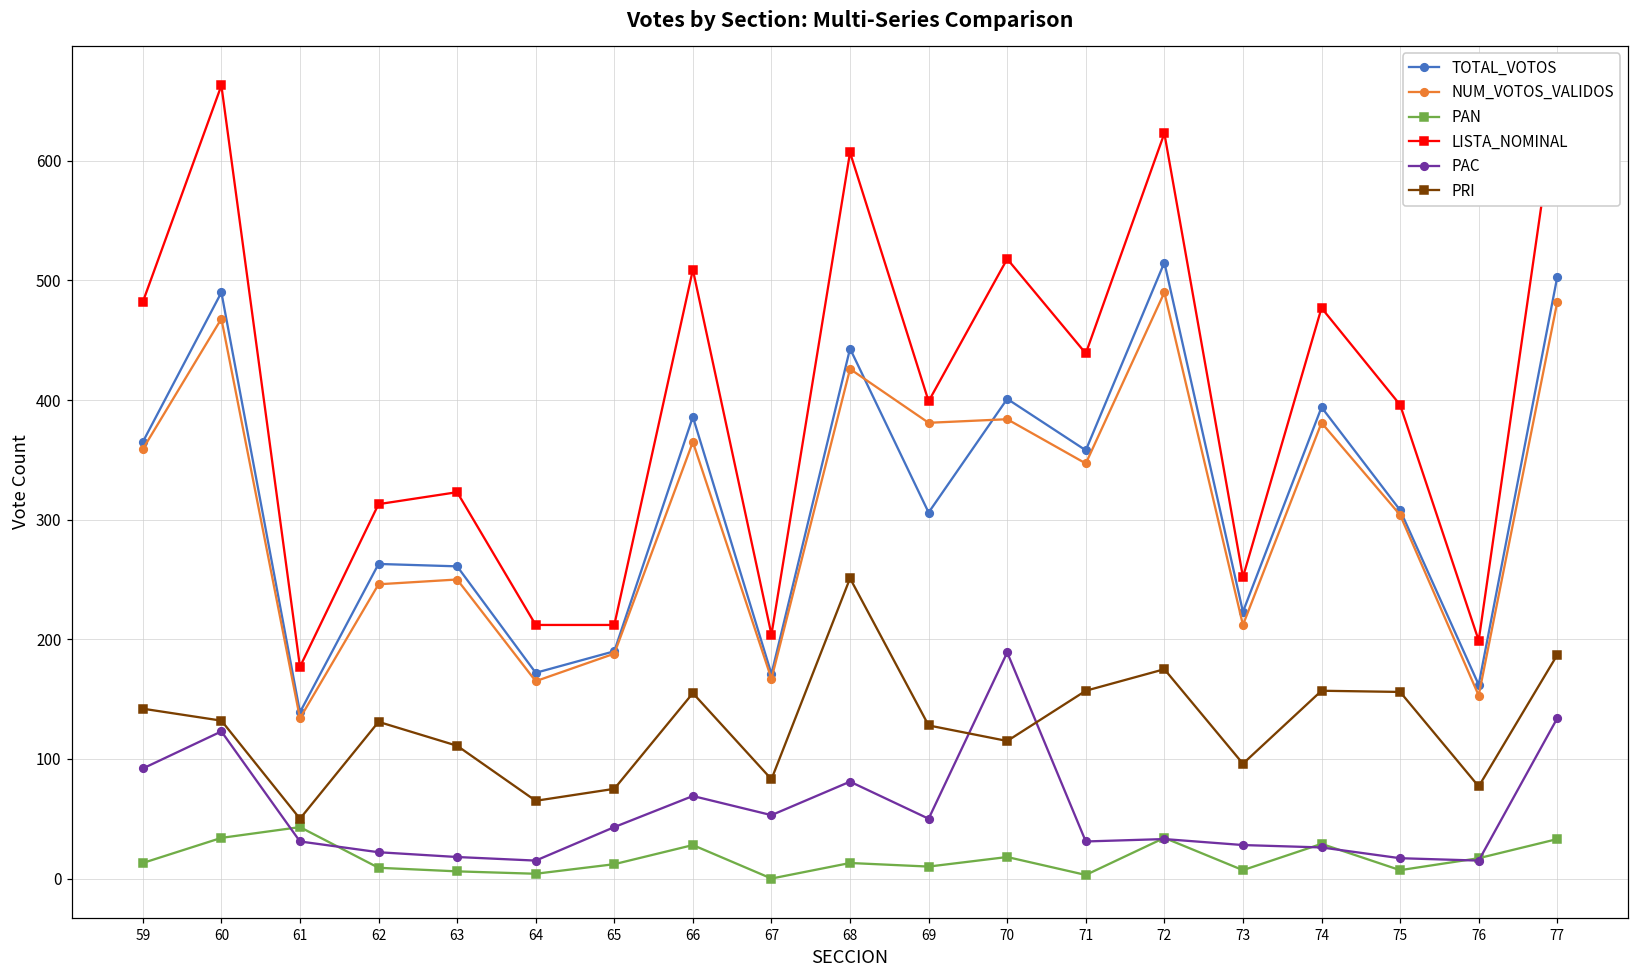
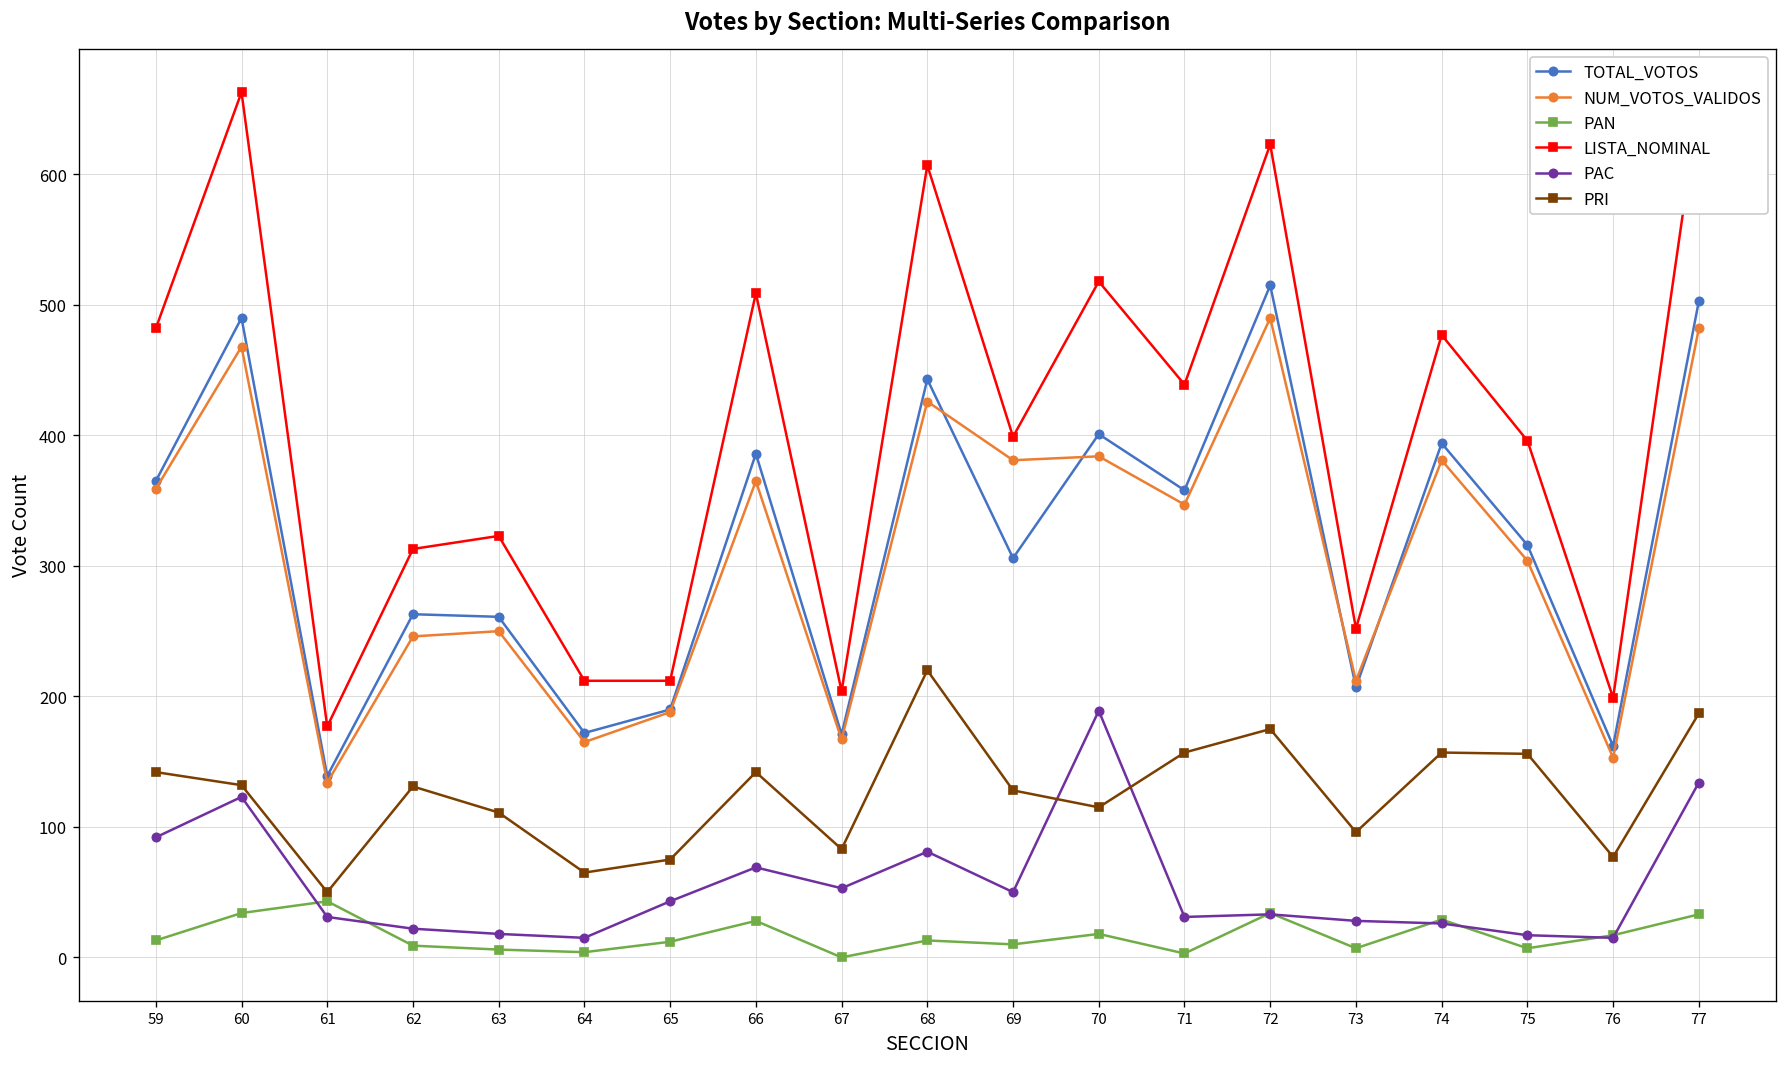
PRI, 66: 155 -> 142
PRI, 68: 251 -> 220
TOTAL_VOTOS, 73: 223 -> 207
TOTAL_VOTOS, 75: 308 -> 316
